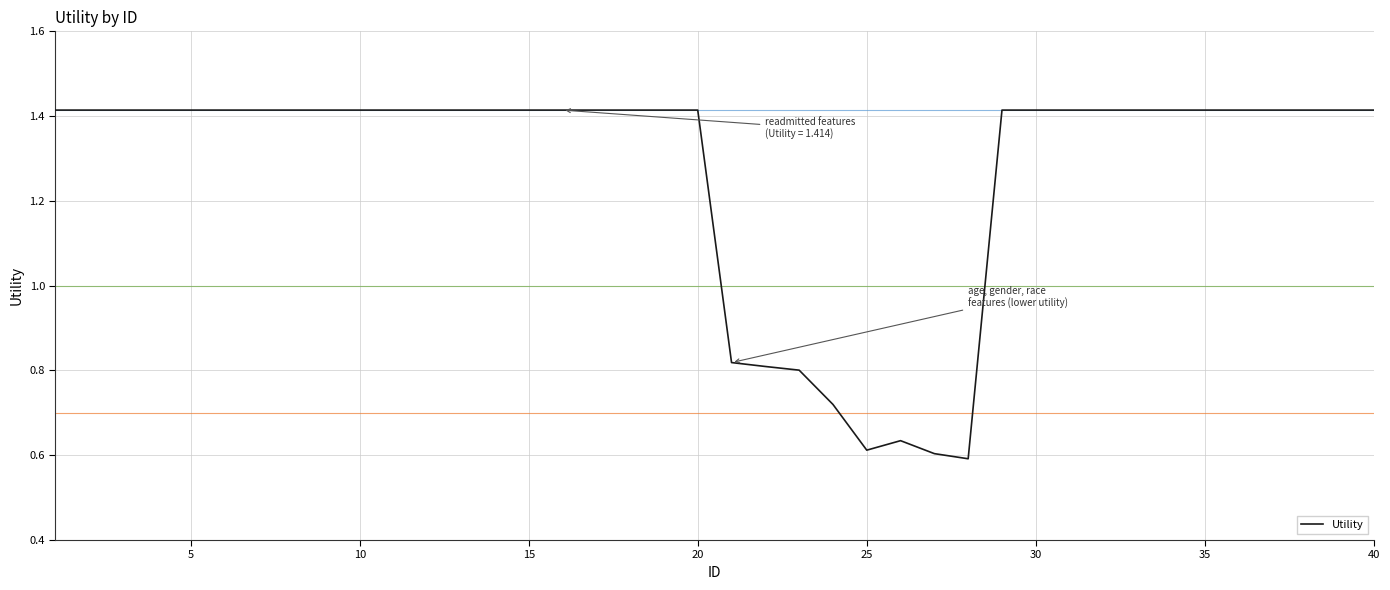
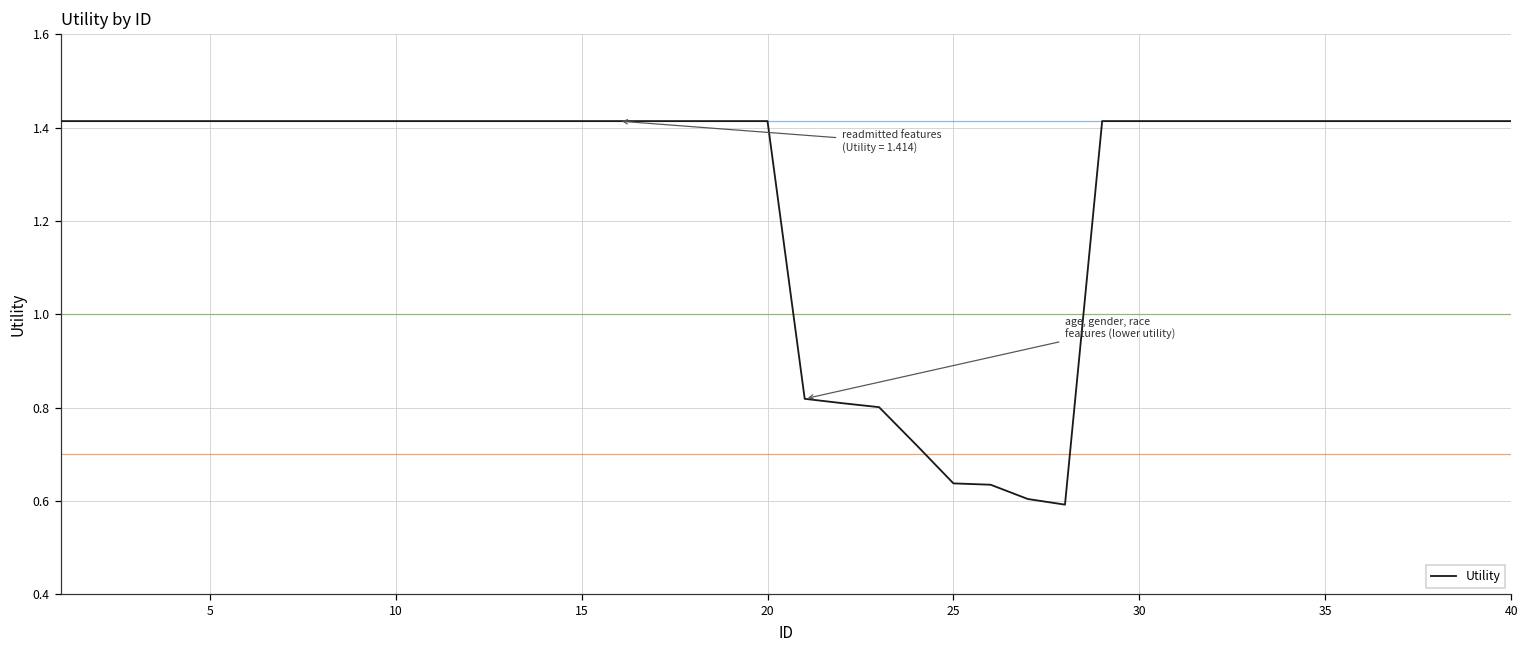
25: 0.61 -> 0.64
